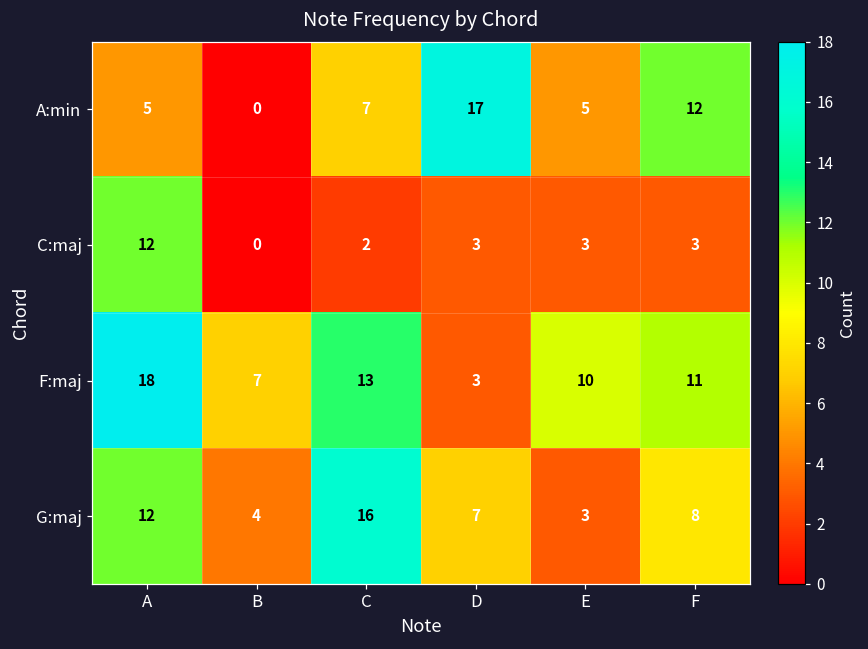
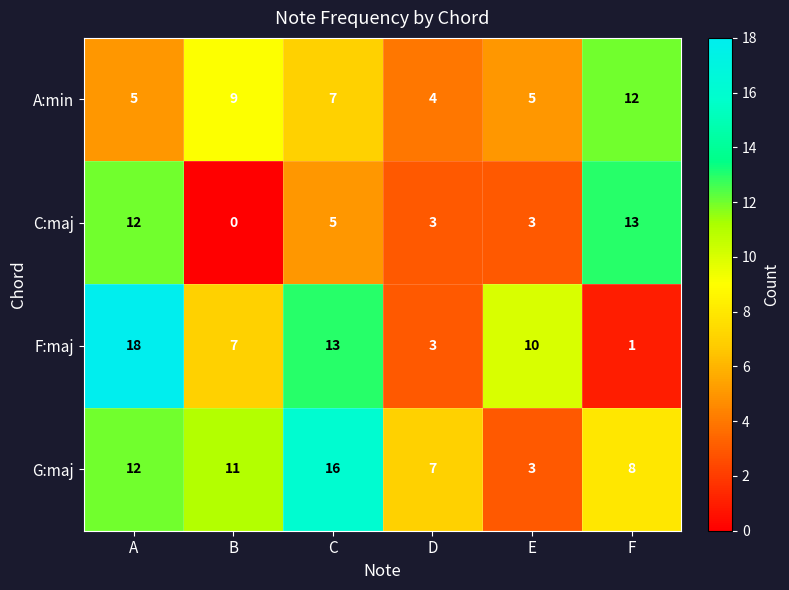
A:min, B: 0 -> 9
A:min, D: 17 -> 4
C:maj, C: 2 -> 5
C:maj, F: 3 -> 13
F:maj, F: 11 -> 1
G:maj, B: 4 -> 11
